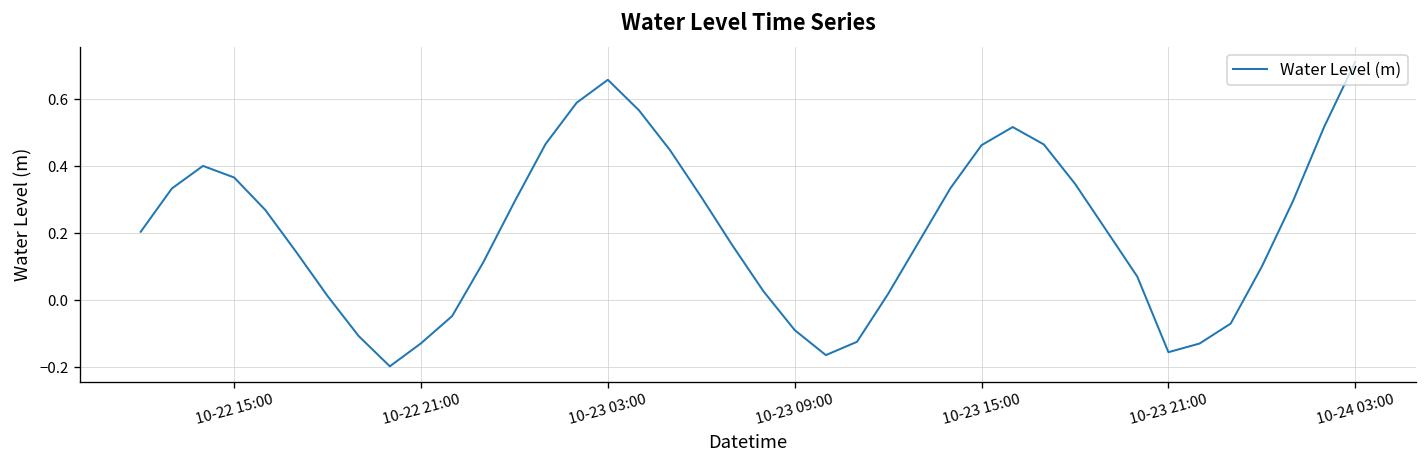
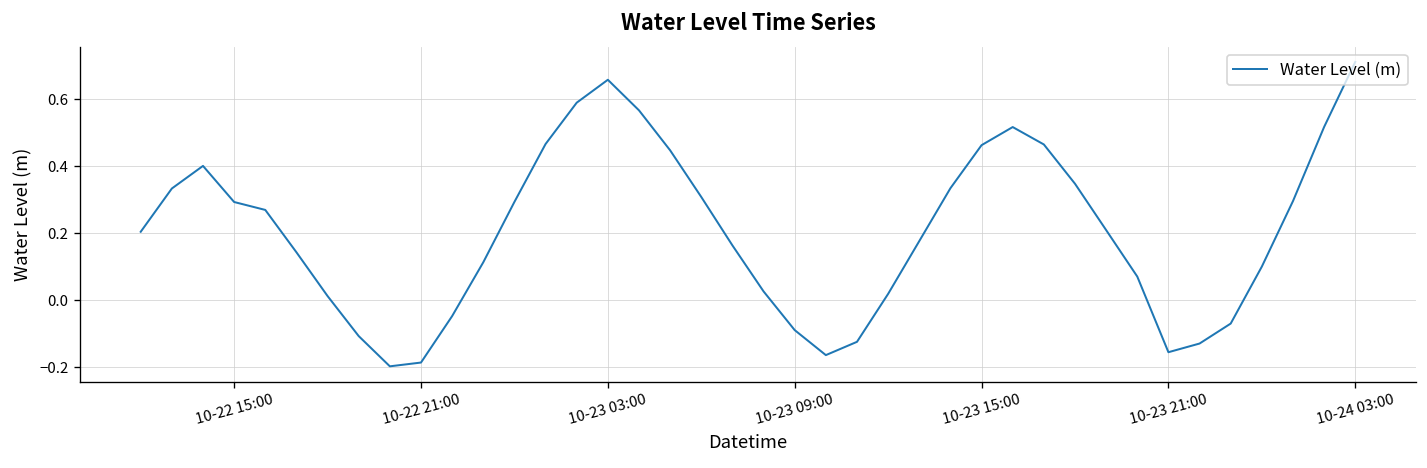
10-22 15:00: 0.37 -> 0.29
10-22 21:00: -0.13 -> -0.19
